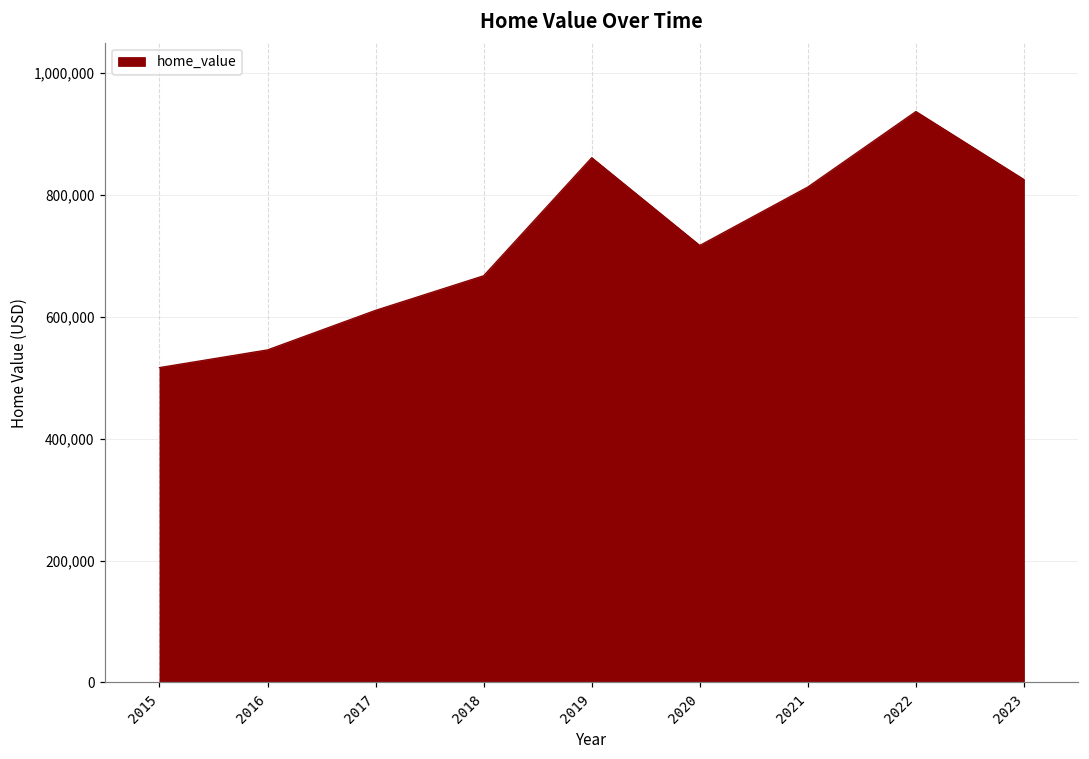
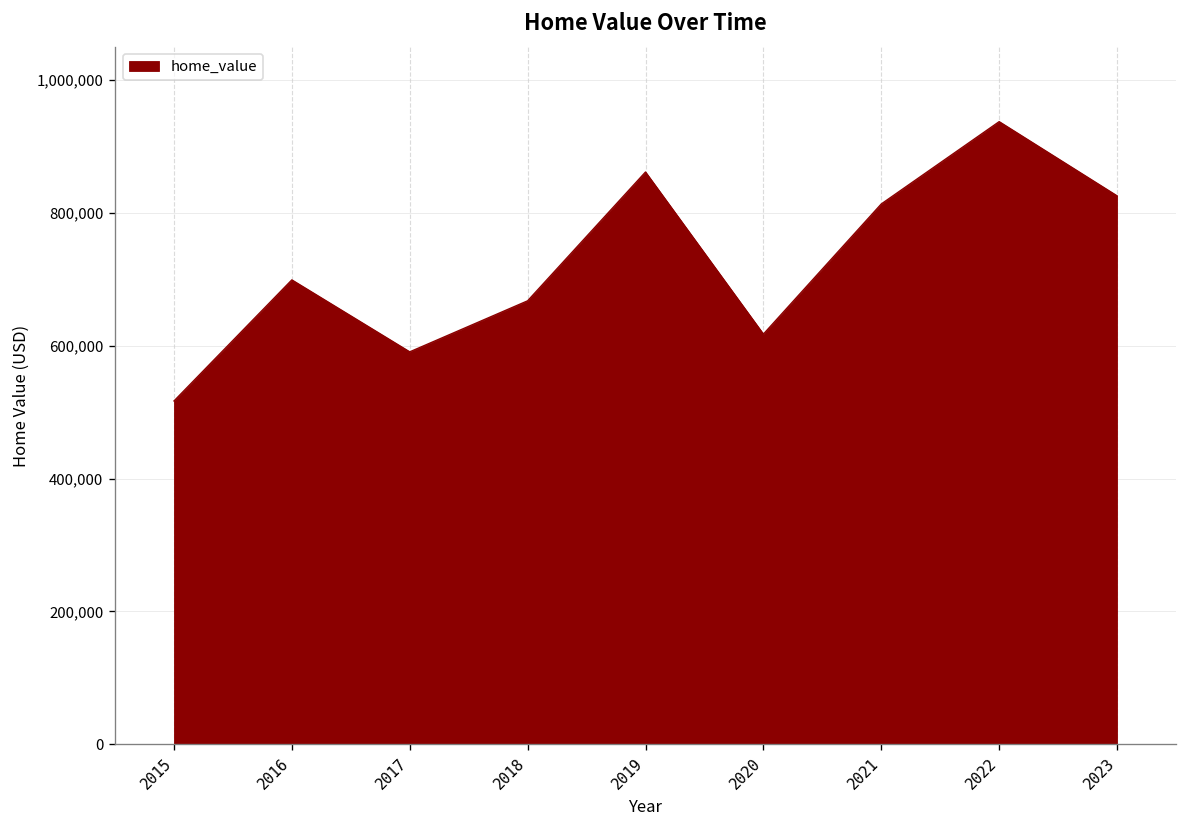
2016: 550,000 -> 700,000
2017: 610,000 -> 590,000
2020: 720,000 -> 620,000
